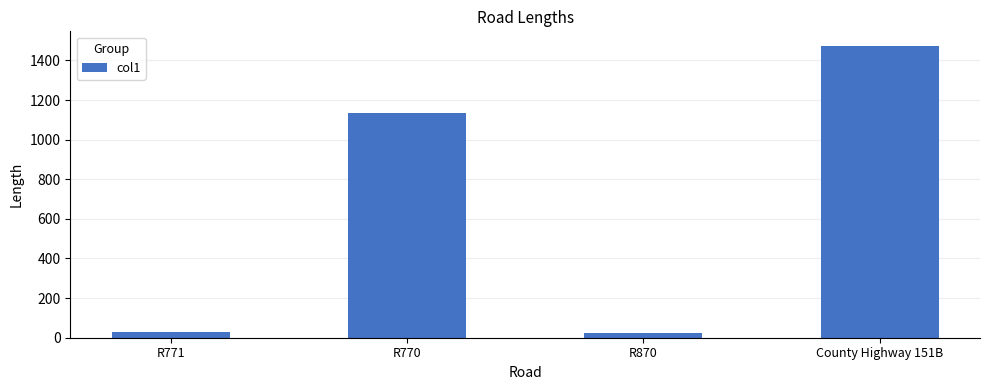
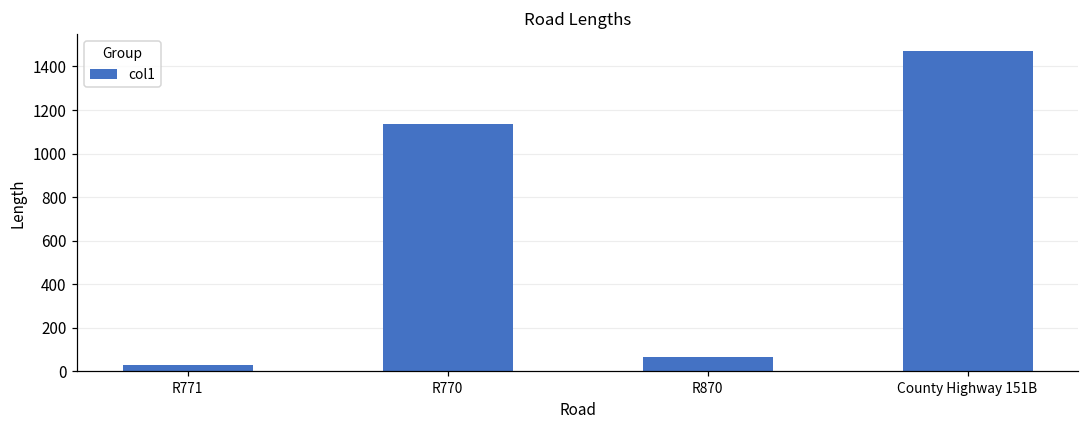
R870: 20 -> 60
